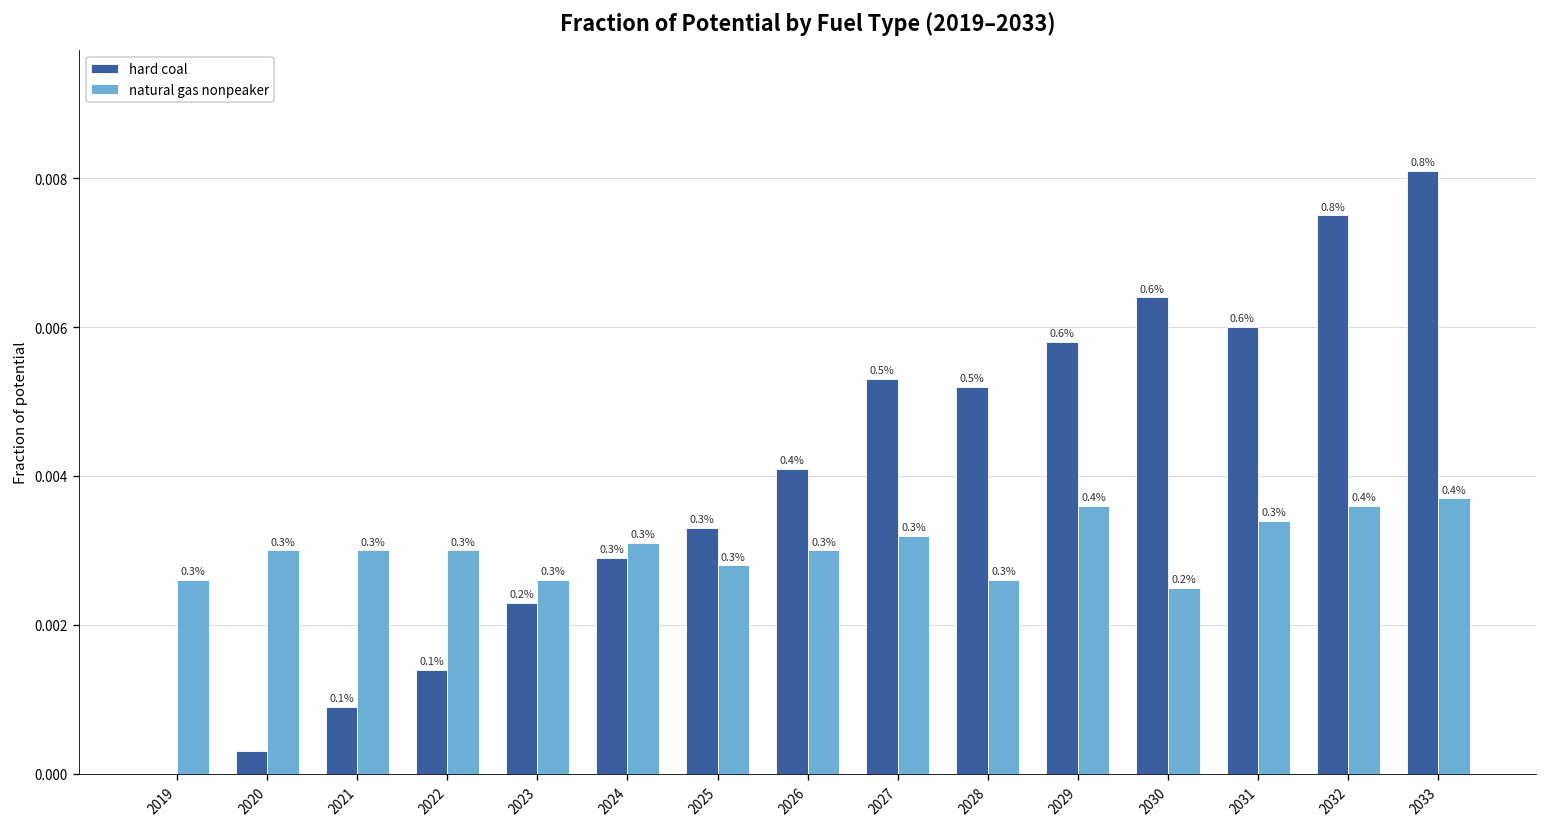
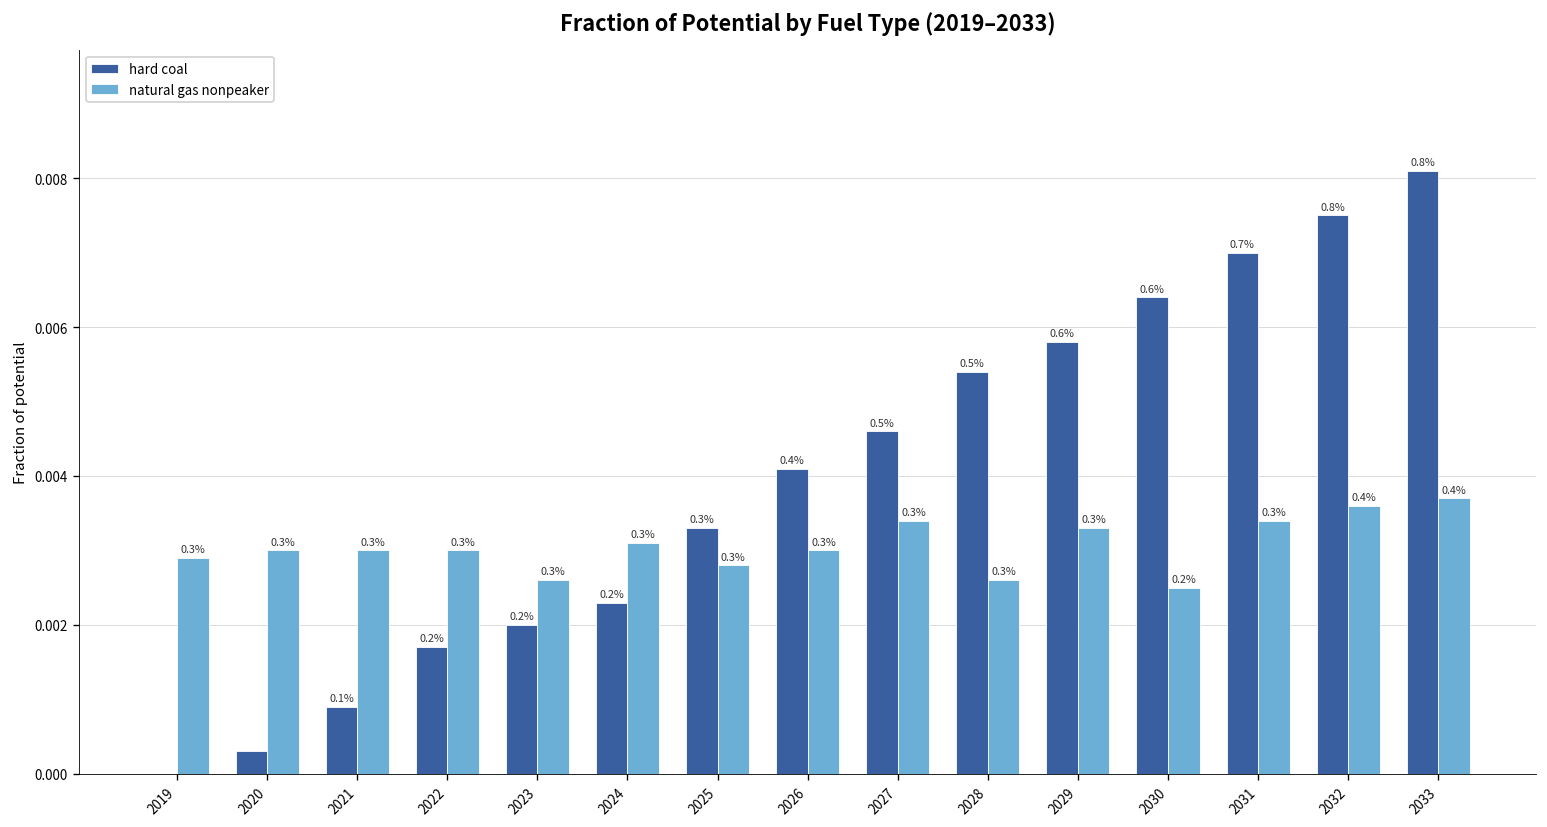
natural gas nonpeaker, 2019: 0.0026 -> 0.0029
hard coal, 2022: 0.1% -> 0.2%
hard coal, 2023: 0.0023 -> 0.0020
hard coal, 2024: 0.3% -> 0.2%
hard coal, 2027: 0.0053 -> 0.0046
natural gas nonpeaker, 2027: 0.0032 -> 0.0034
hard coal, 2028: 0.0052 -> 0.0054
natural gas nonpeaker, 2029: 0.4% -> 0.3%
hard coal, 2031: 0.6% -> 0.7%
